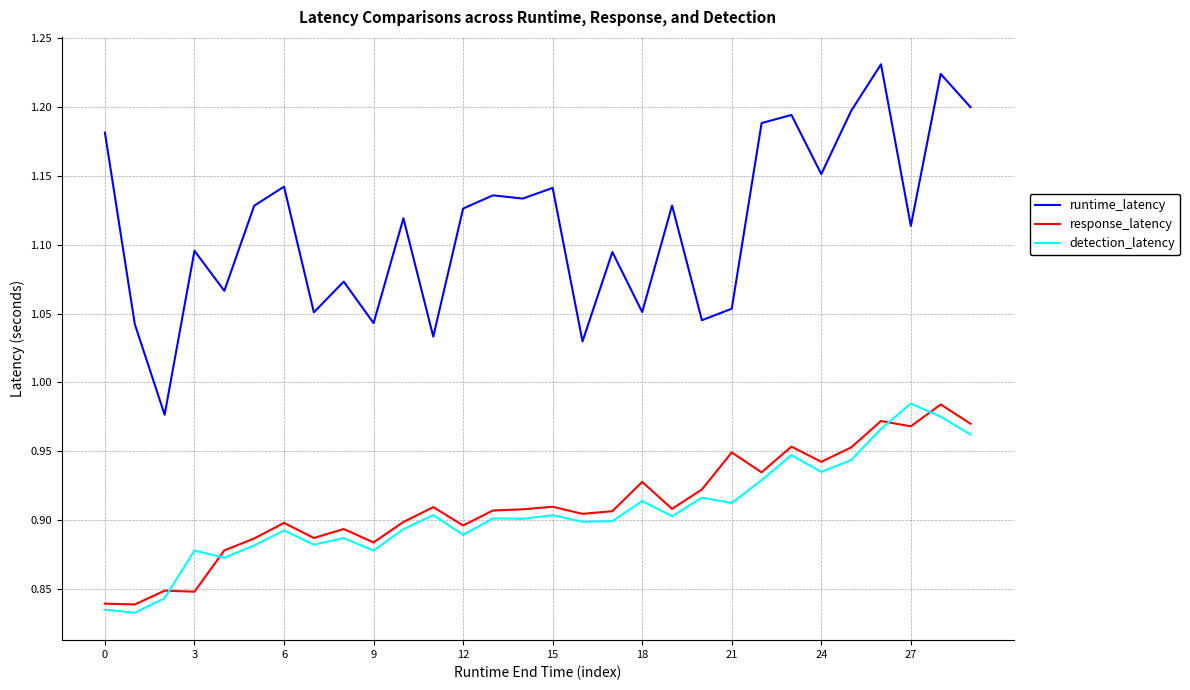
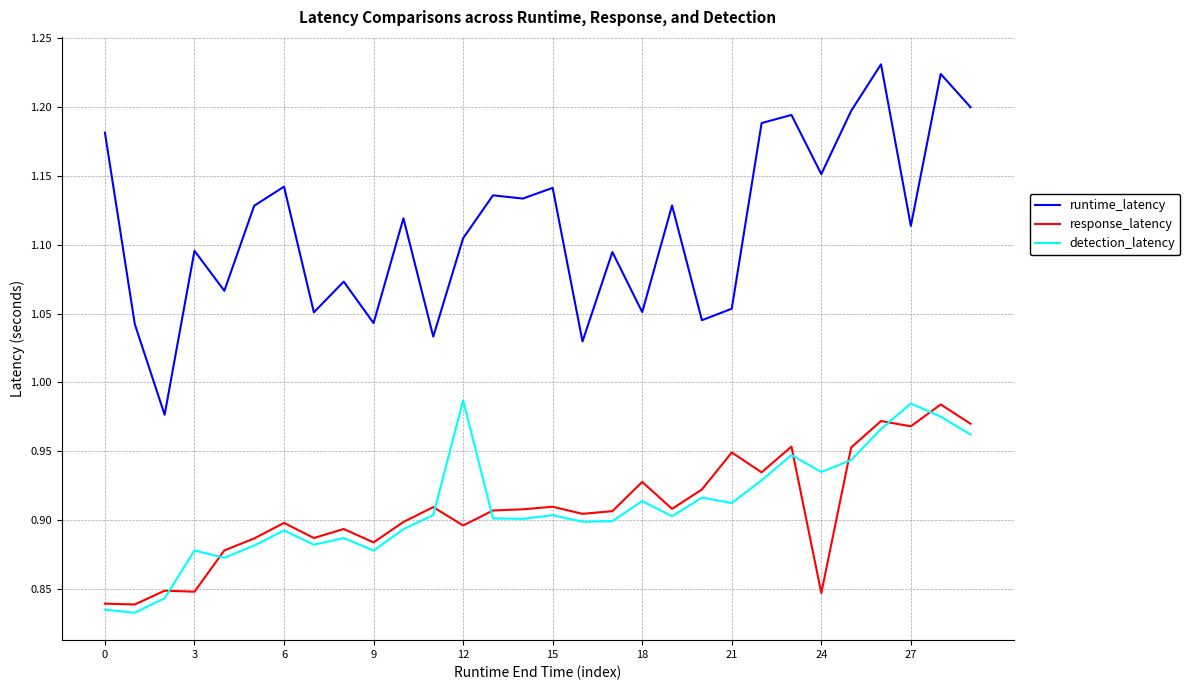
runtime_latency, 12: 1.126 -> 1.105
detection_latency, 12: 0.889 -> 0.987
response_latency, 24: 0.942 -> 0.847
